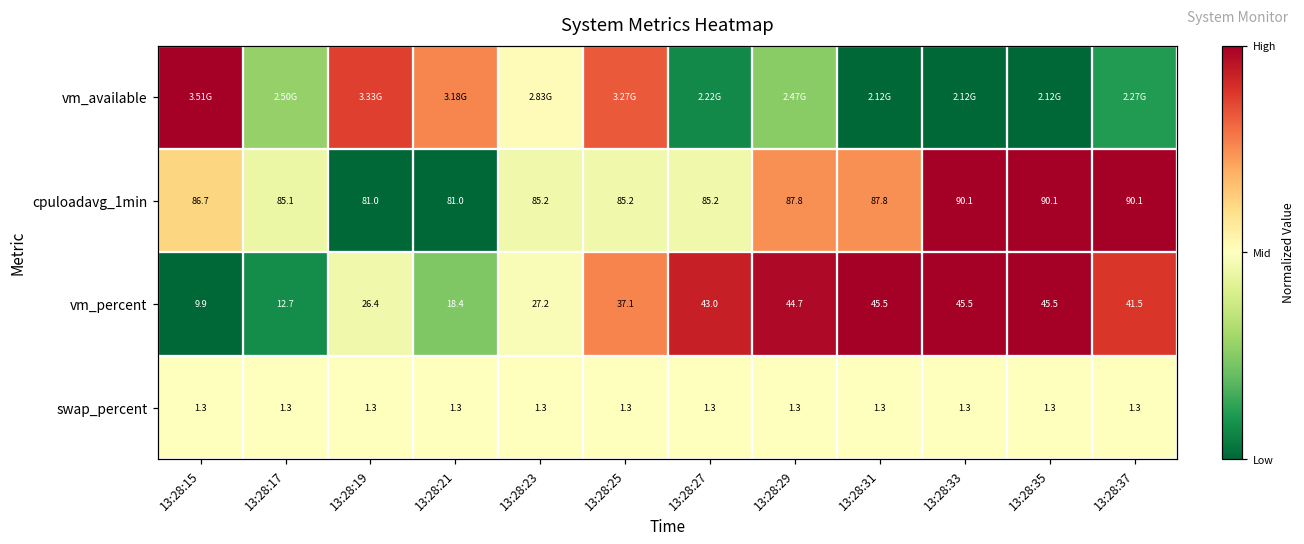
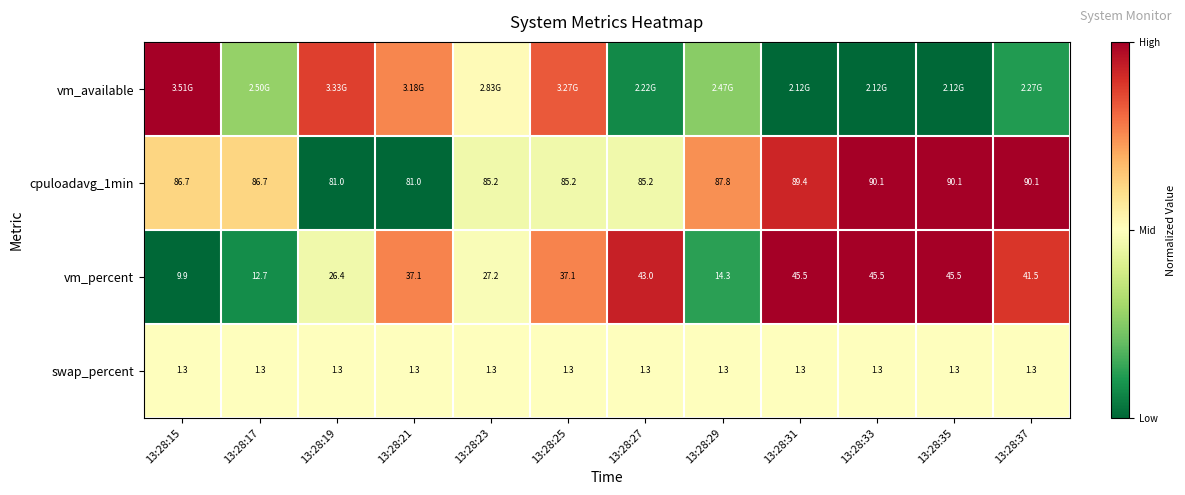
cpuloadavg_1min, 13:28:17: 85.1 -> 86.7
cpuloadavg_1min, 13:28:31: 87.8 -> 89.4
vm_percent, 13:28:21: 18.4 -> 37.1
vm_percent, 13:28:29: 44.7 -> 14.3
